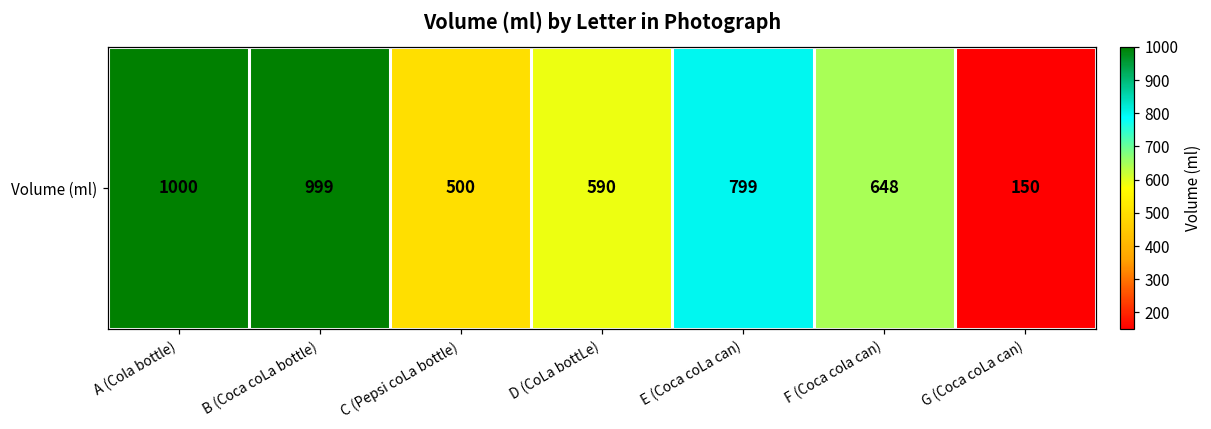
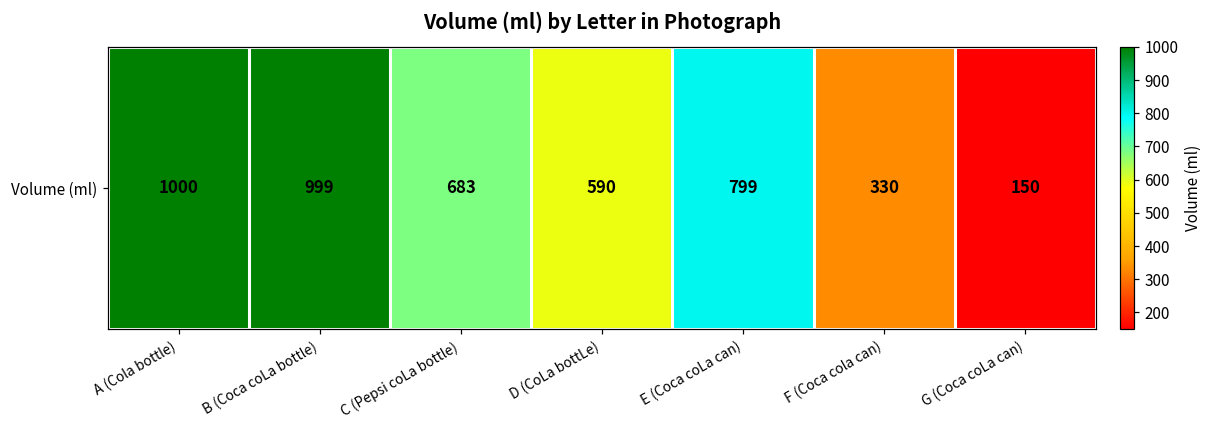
Volume (ml), C (Pepsi coLa bottle): 500 -> 683
Volume (ml), F (Coca cola can): 648 -> 330
